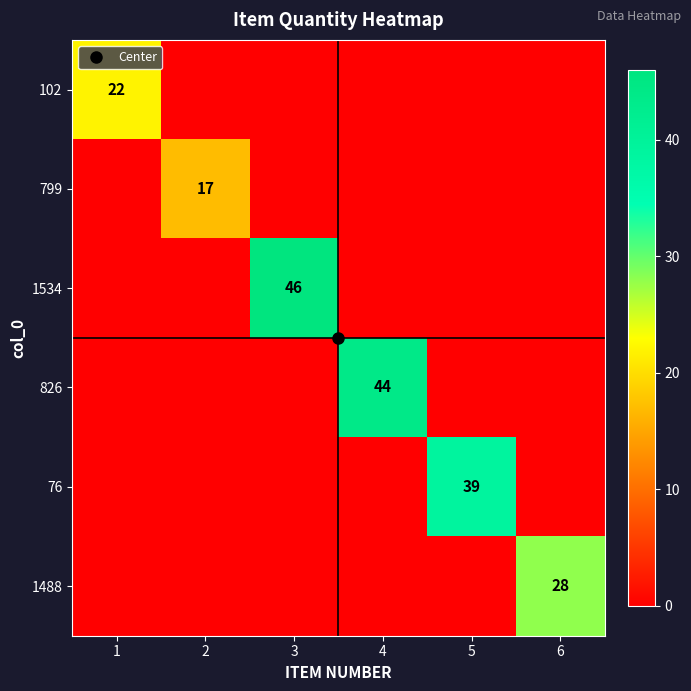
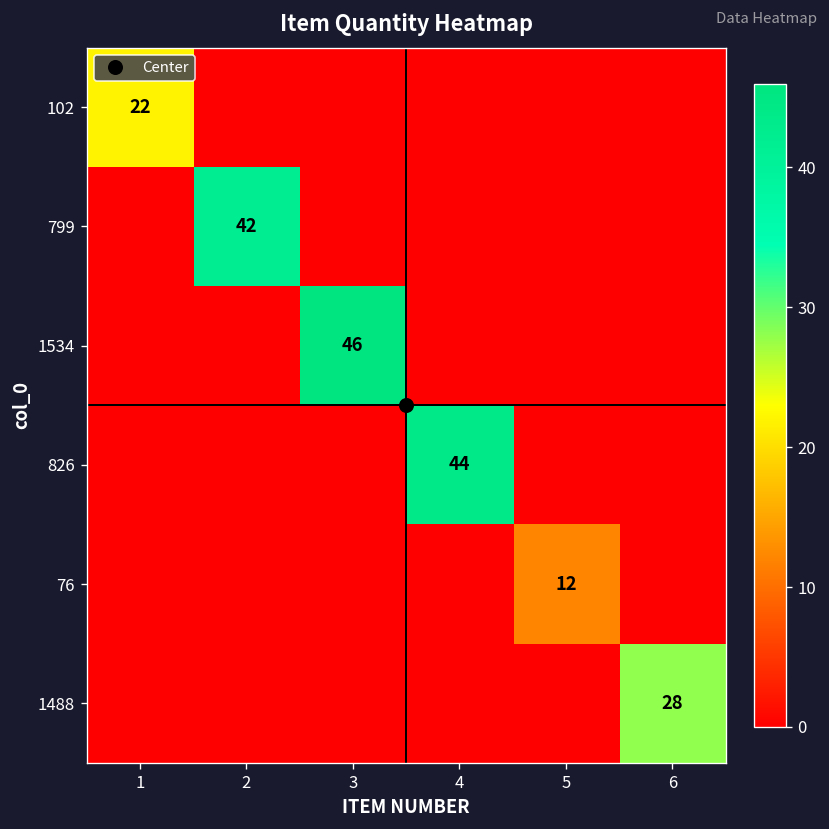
799, 2: 17 -> 42
76, 5: 39 -> 12
